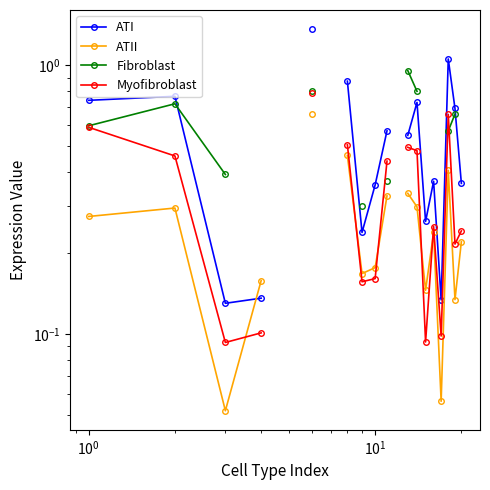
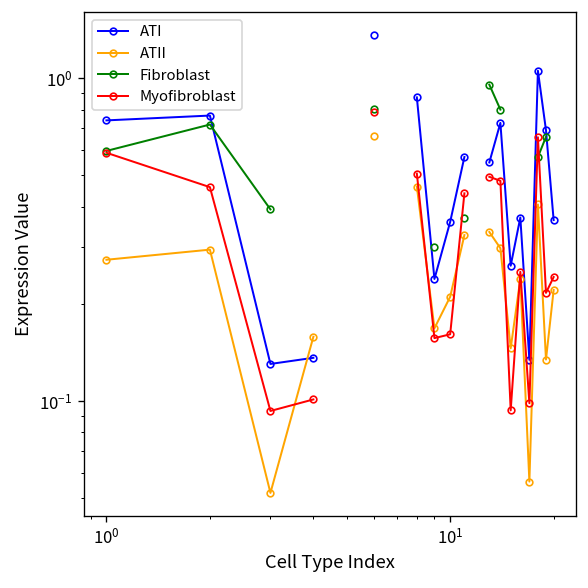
ATII, 10^1: 0.18 -> 0.21
